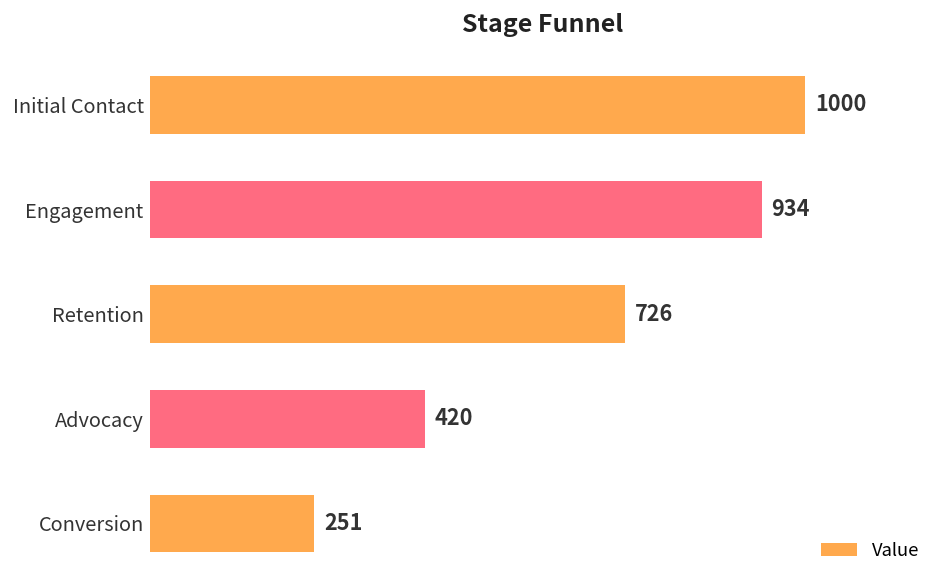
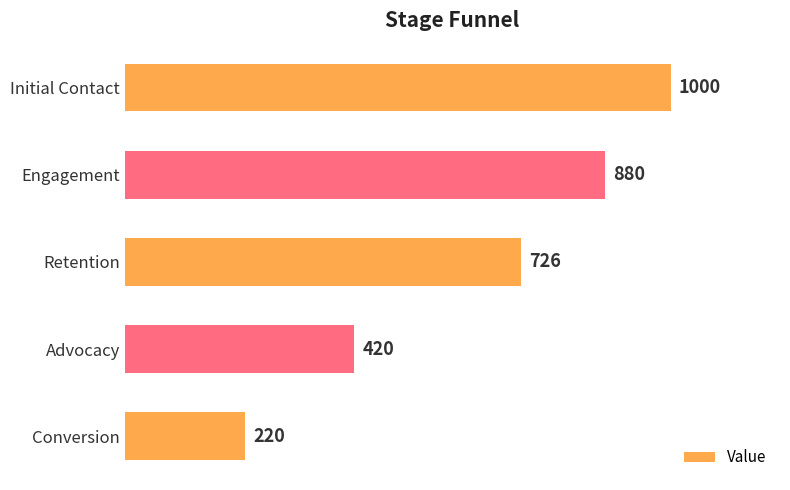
Engagement: 934 -> 880
Conversion: 251 -> 220
